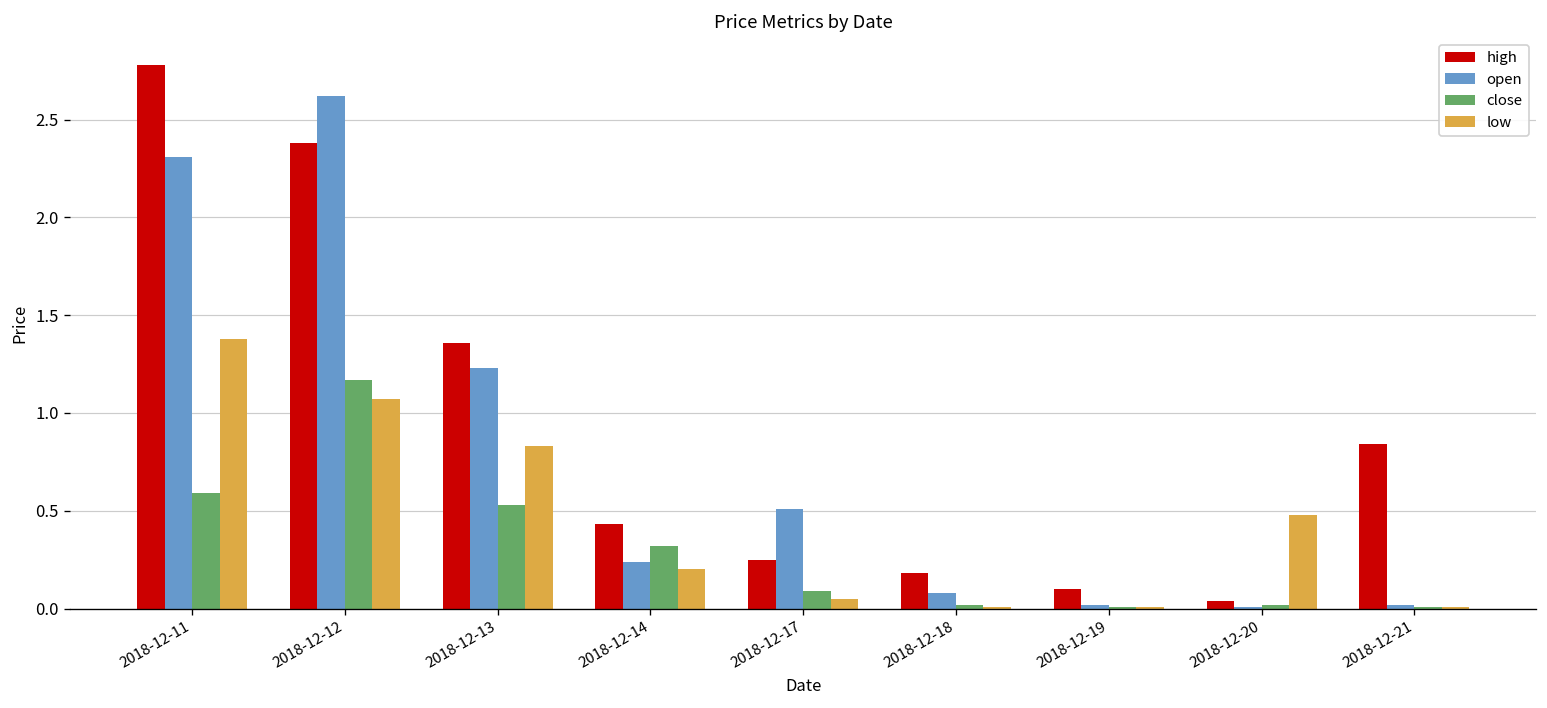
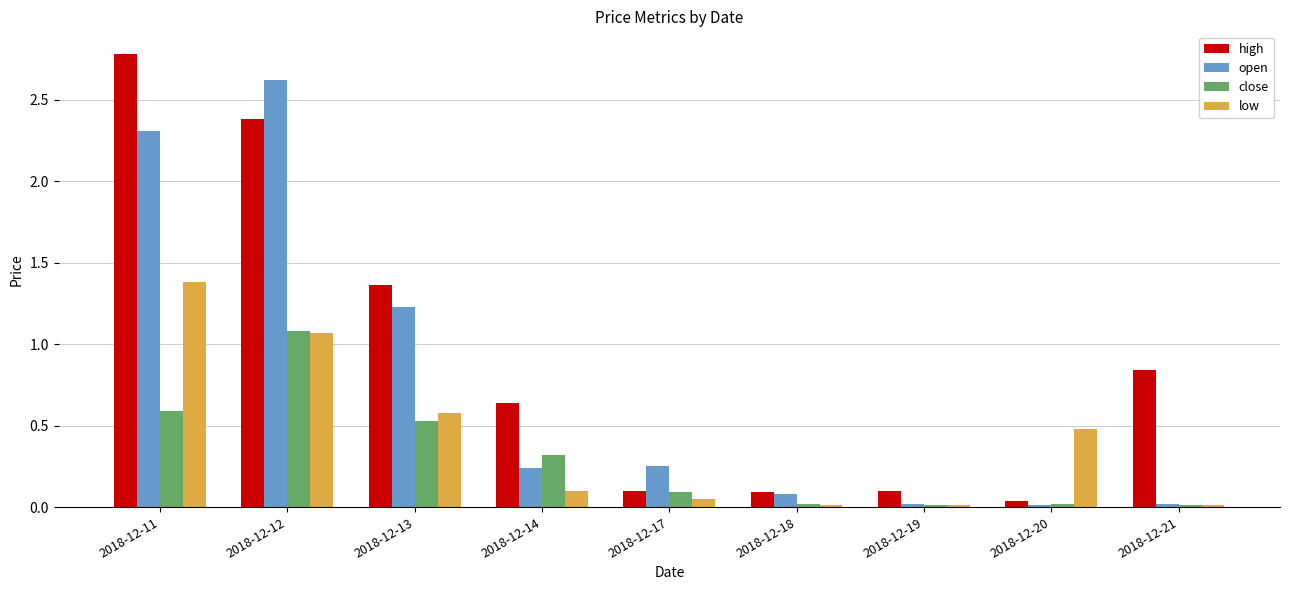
close, 2018-12-12: 1.17 -> 1.08
low, 2018-12-13: 0.83 -> 0.58
high, 2018-12-14: 0.43 -> 0.64
low, 2018-12-14: 0.2 -> 0.1
high, 2018-12-17: 0.25 -> 0.10
open, 2018-12-17: 0.51 -> 0.25
high, 2018-12-18: 0.18 -> 0.09
